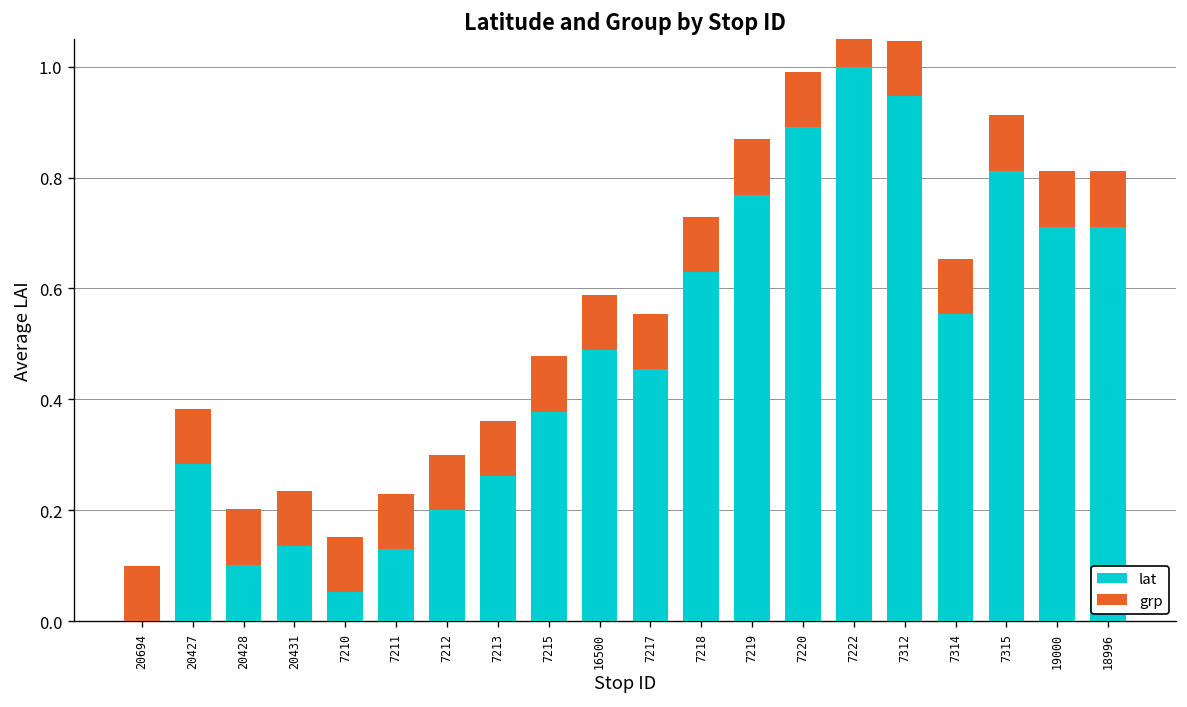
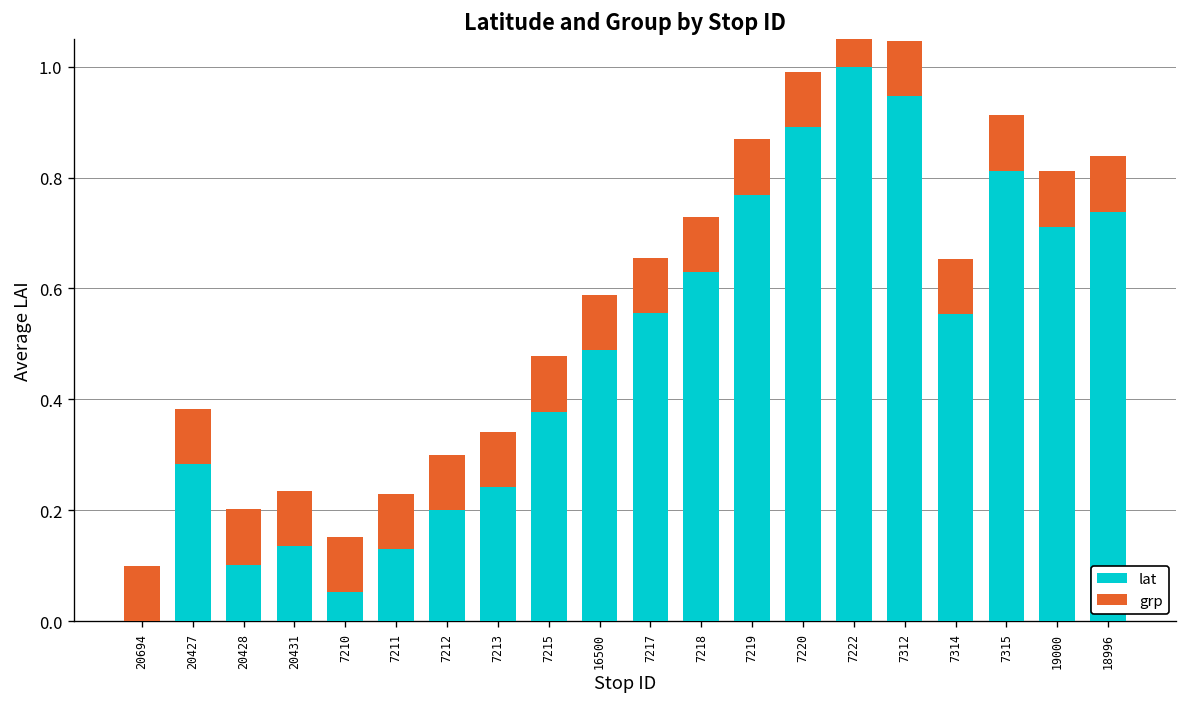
lat, 7213: 0.26 -> 0.24
lat, 7217: 0.45 -> 0.56
lat, 18996: 0.71 -> 0.74
